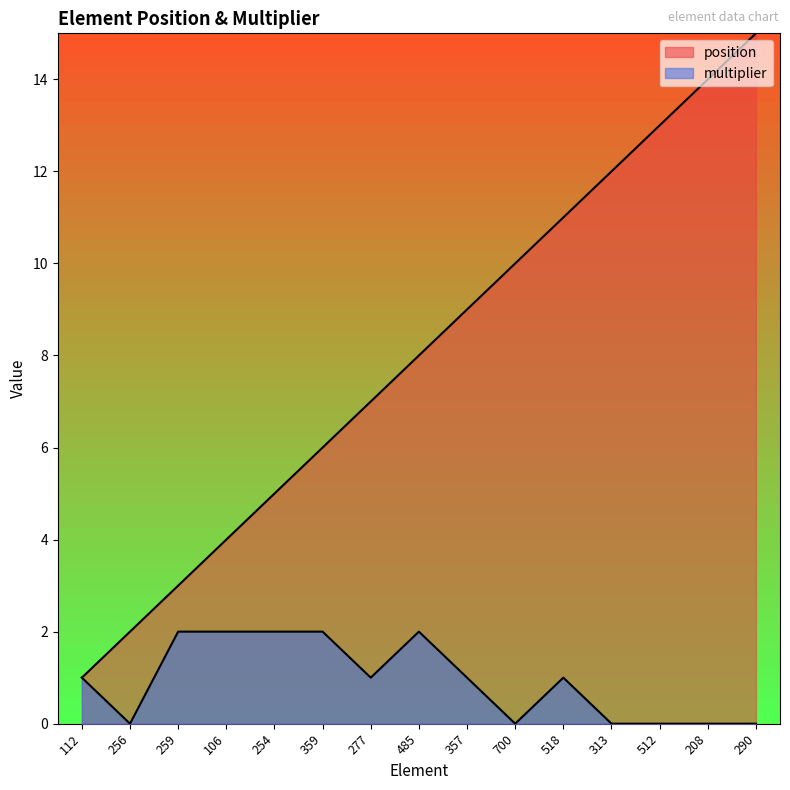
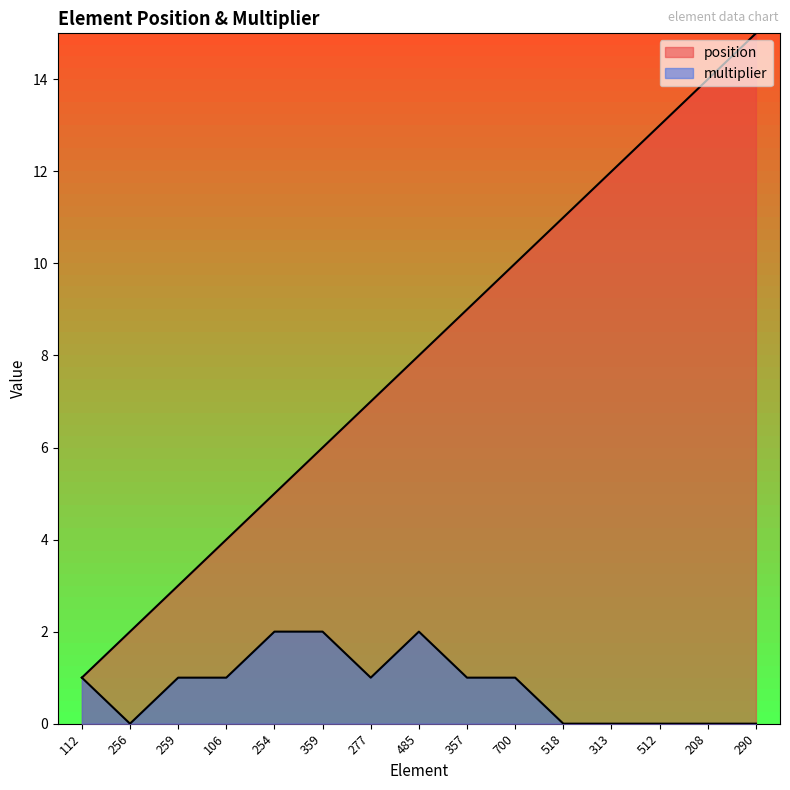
multiplier, 259: 2 -> 1
multiplier, 106: 2 -> 1
multiplier, 700: 0 -> 1
multiplier, 518: 1 -> 0
